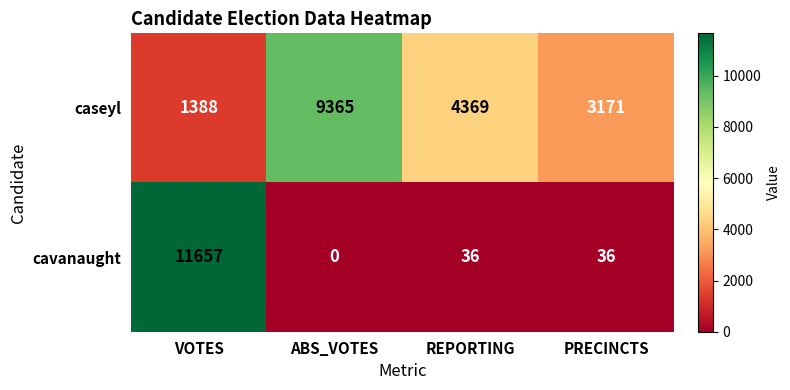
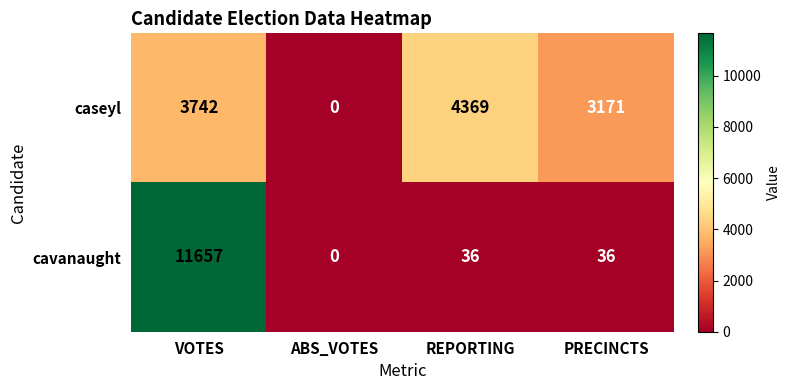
caseyl, VOTES: 1388 -> 3742
caseyl, ABS_VOTES: 9365 -> 0
